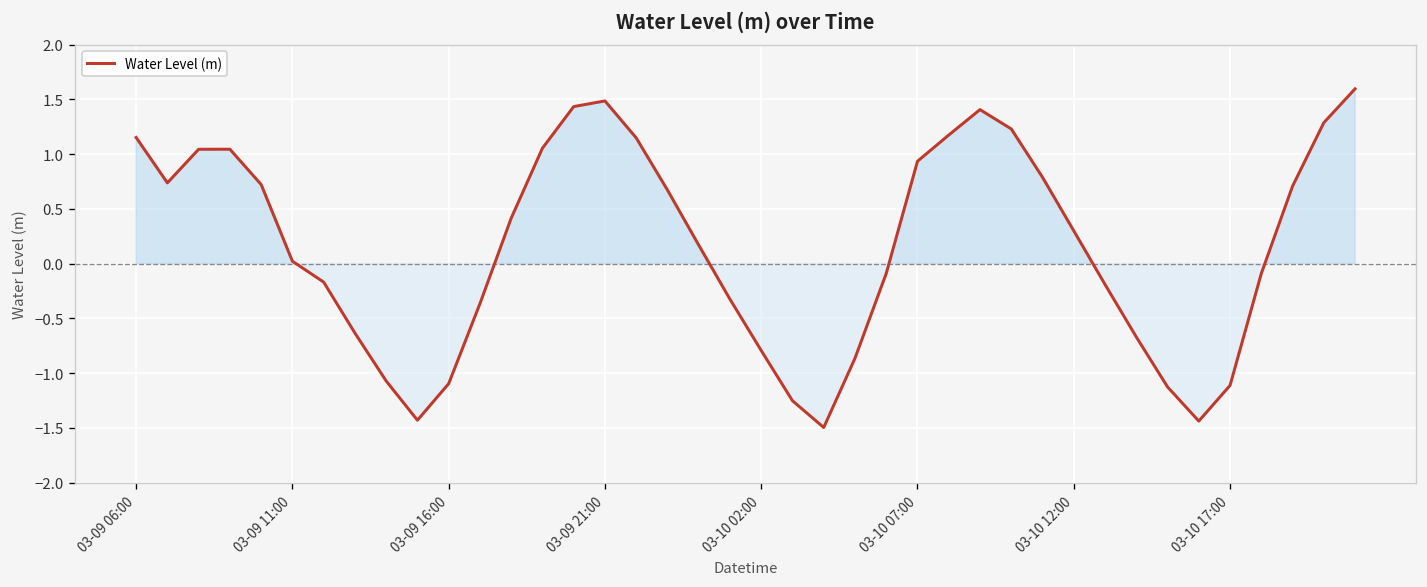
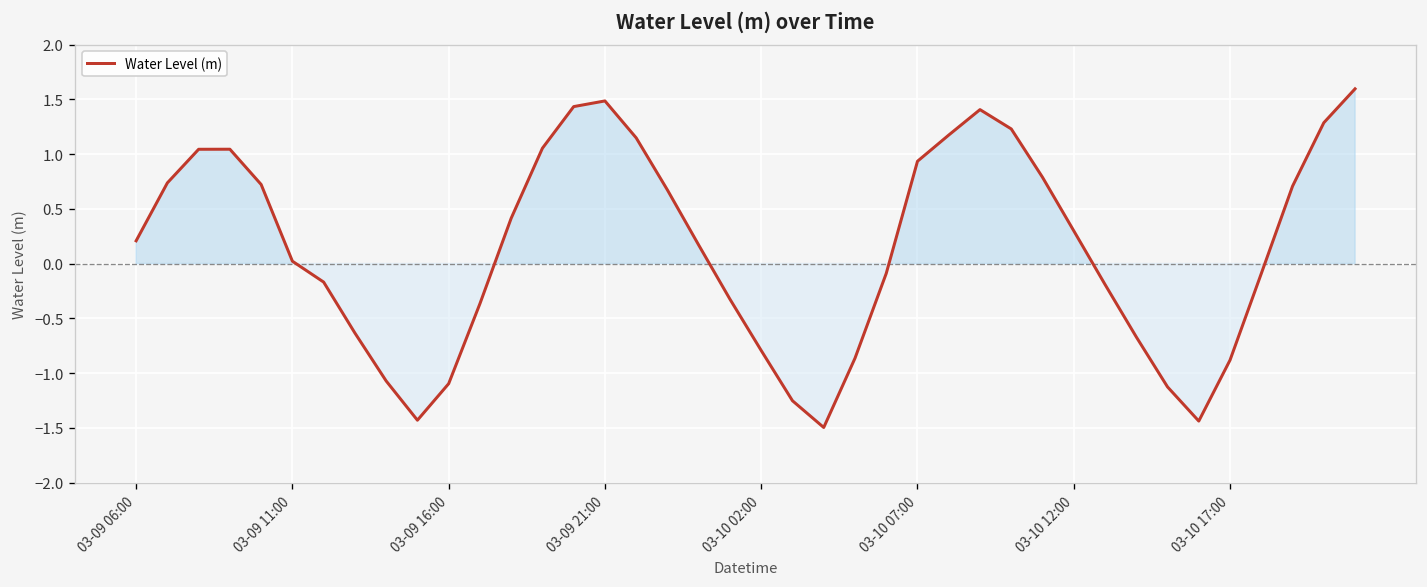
03-09 06:00: 1.2 -> 0.2
03-10 17:00: -1.1 -> -0.9
